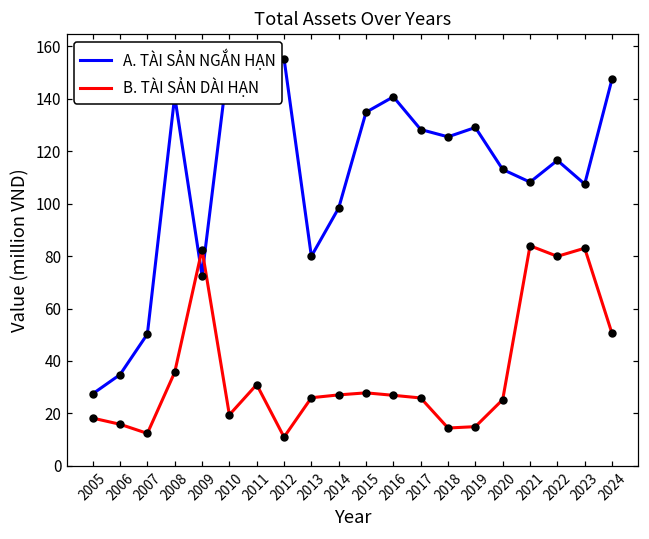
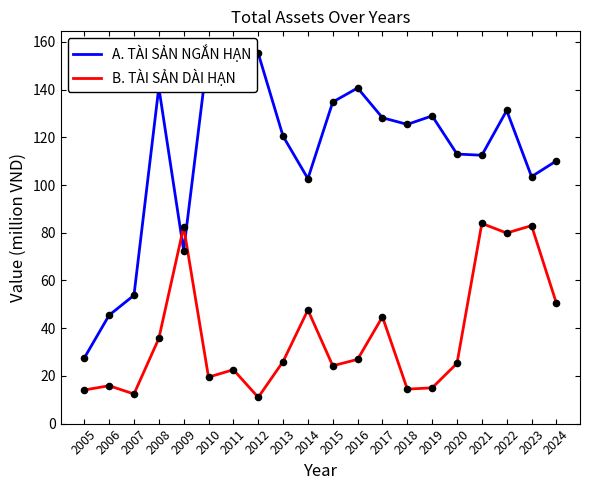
B. TÀI SẢN DÀI HẠN, 2005: 18 -> 14
A. TÀI SẢN NGẮN HẠN, 2006: 35 -> 45
A. TÀI SẢN NGẮN HẠN, 2007: 50 -> 54
B. TÀI SẢN DÀI HẠN, 2011: 31 -> 23
A. TÀI SẢN NGẮN HẠN, 2013: 80 -> 120
A. TÀI SẢN NGẮN HẠN, 2014: 98 -> 103
B. TÀI SẢN DÀI HẠN, 2014: 27 -> 48
B. TÀI SẢN DÀI HẠN, 2015: 28 -> 24
B. TÀI SẢN DÀI HẠN, 2017: 26 -> 45
A. TÀI SẢN NGẮN HẠN, 2021: 108 -> 112
A. TÀI SẢN NGẮN HẠN, 2022: 116 -> 131
A. TÀI SẢN NGẮN HẠN, 2023: 107 -> 104
A. TÀI SẢN NGẮN HẠN, 2024: 147 -> 110
